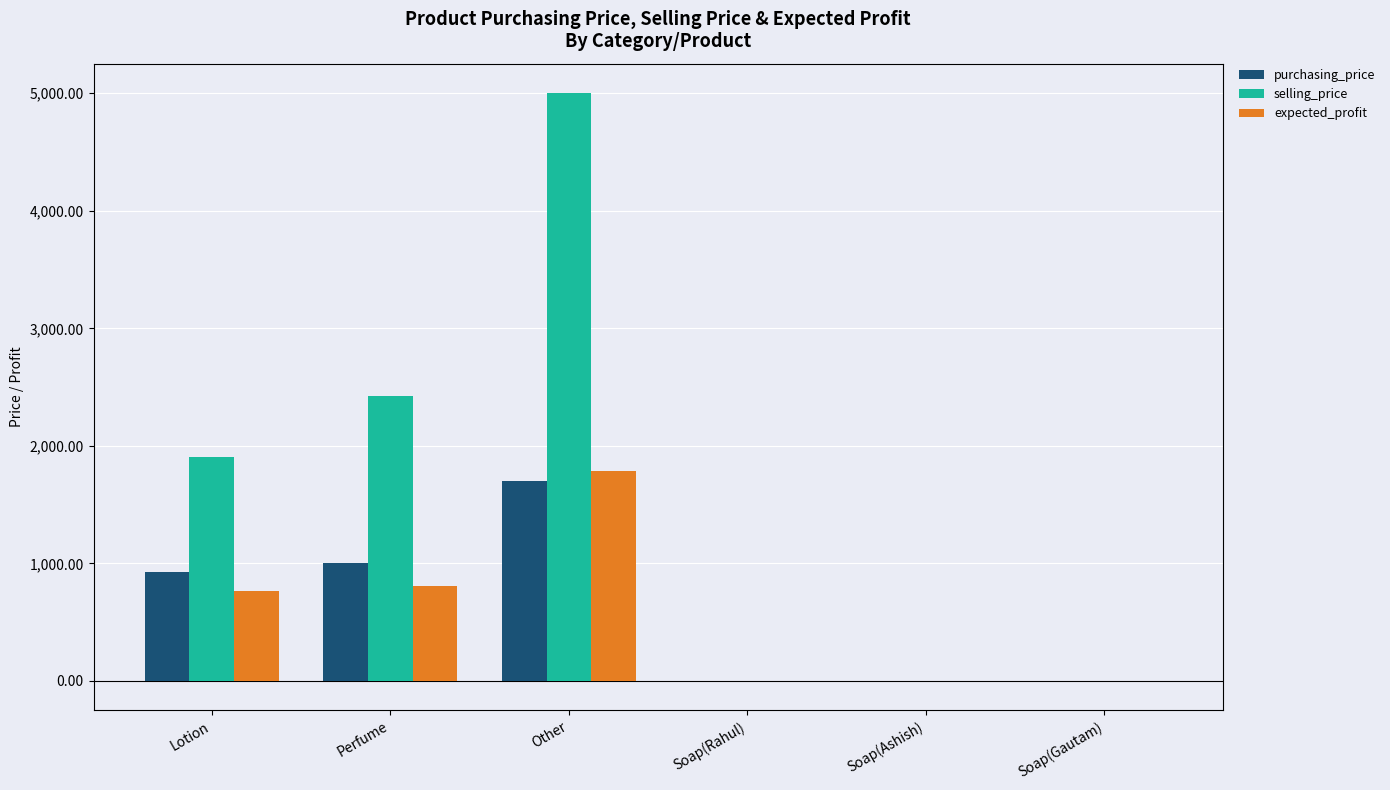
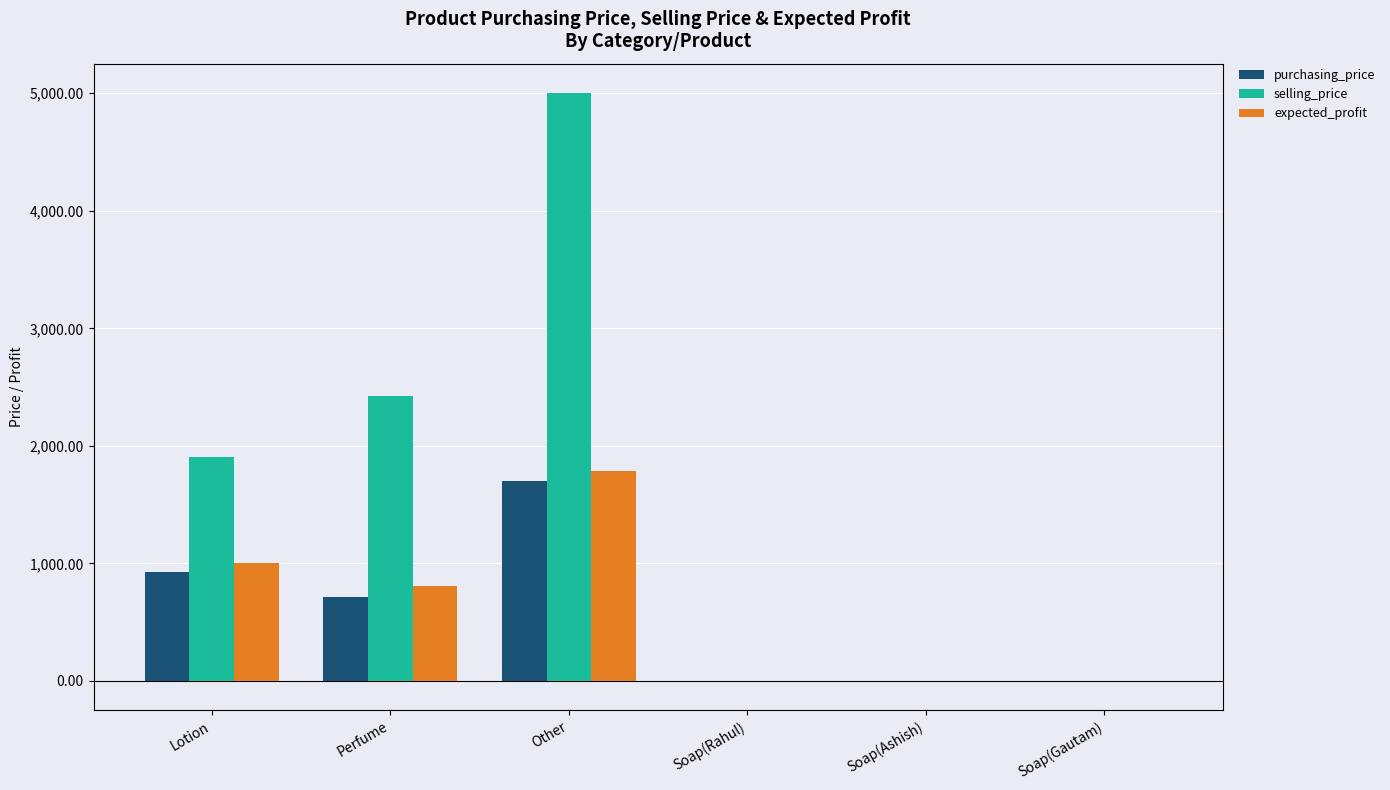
expected_profit, Lotion: 770 -> 1,000
purchasing_price, Perfume: 1,000 -> 710
